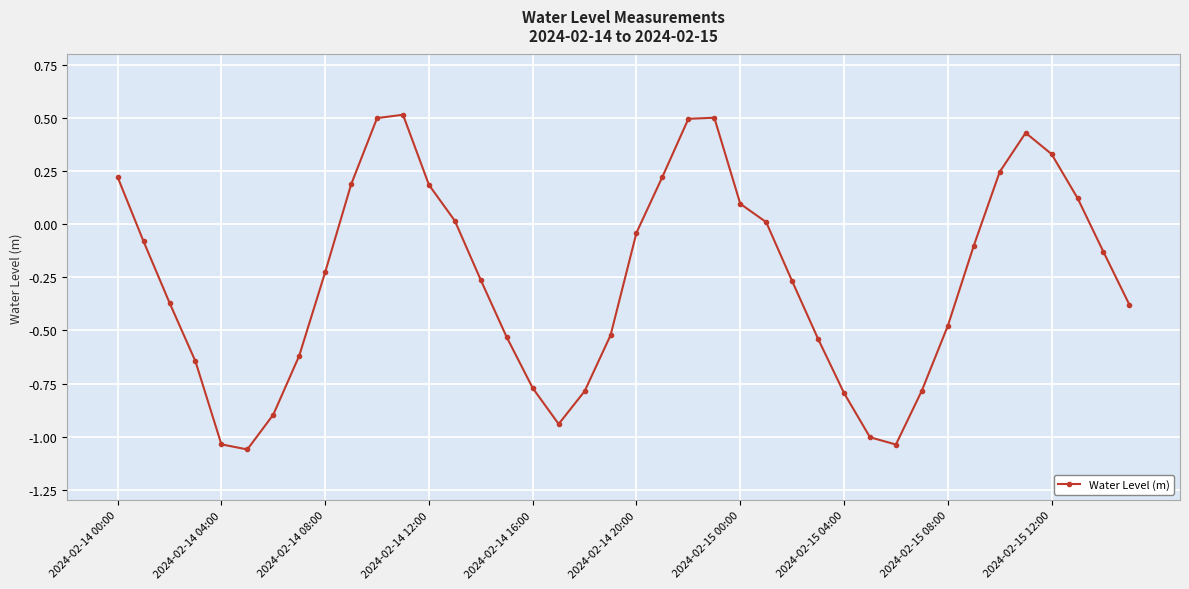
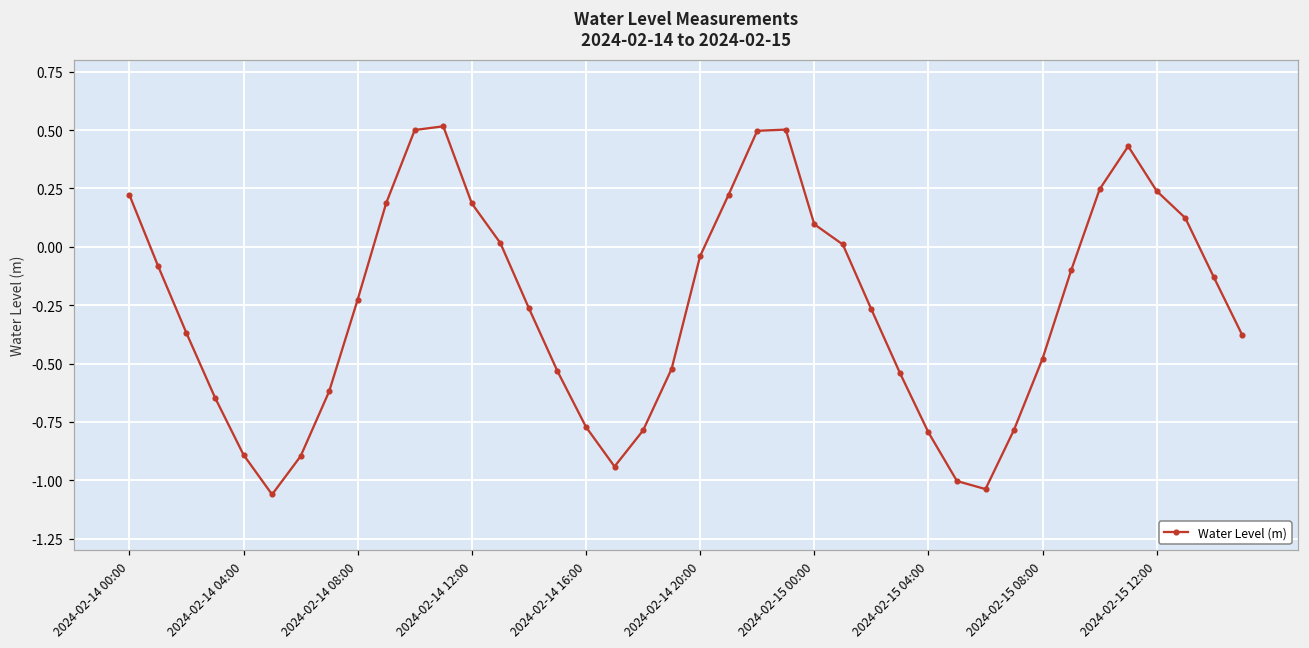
2024-02-14 04:00: -1.04 -> -0.89
2024-02-15 12:00: 0.33 -> 0.24
